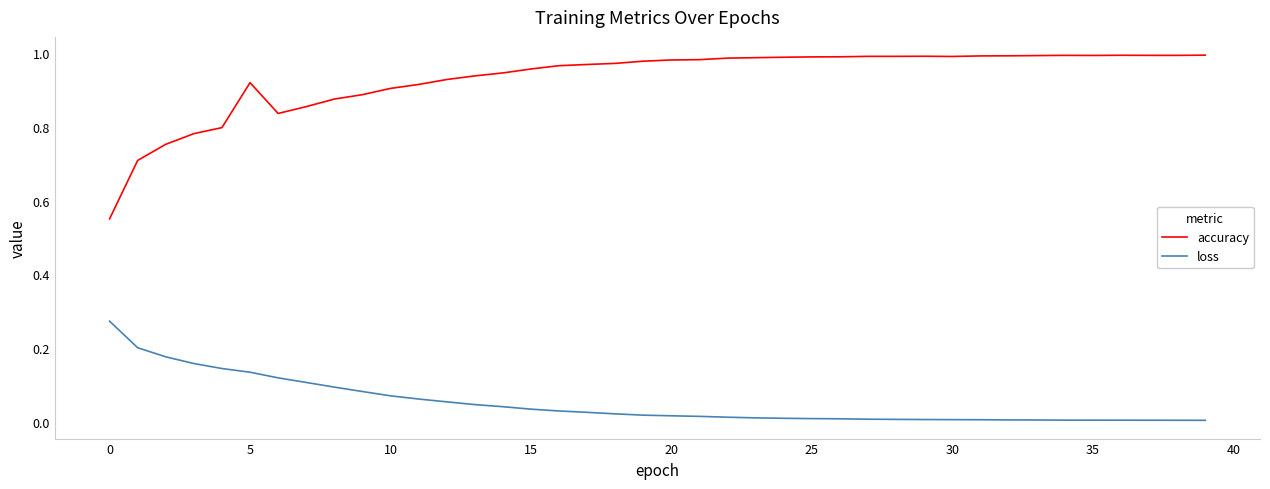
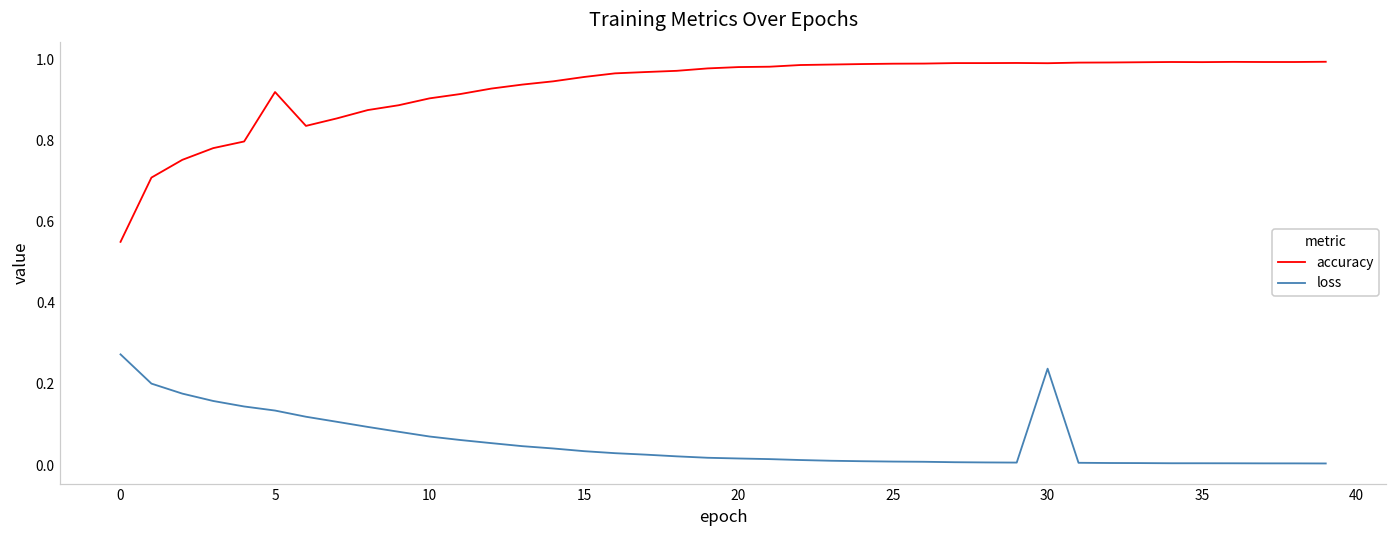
loss, 30: 0.01 -> 0.24
